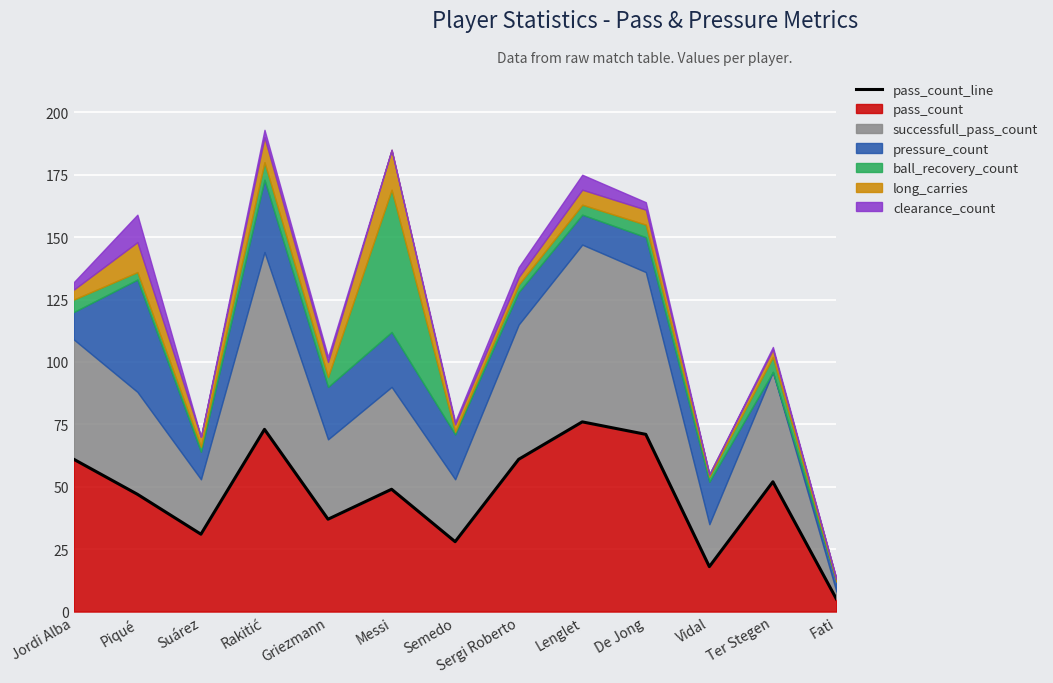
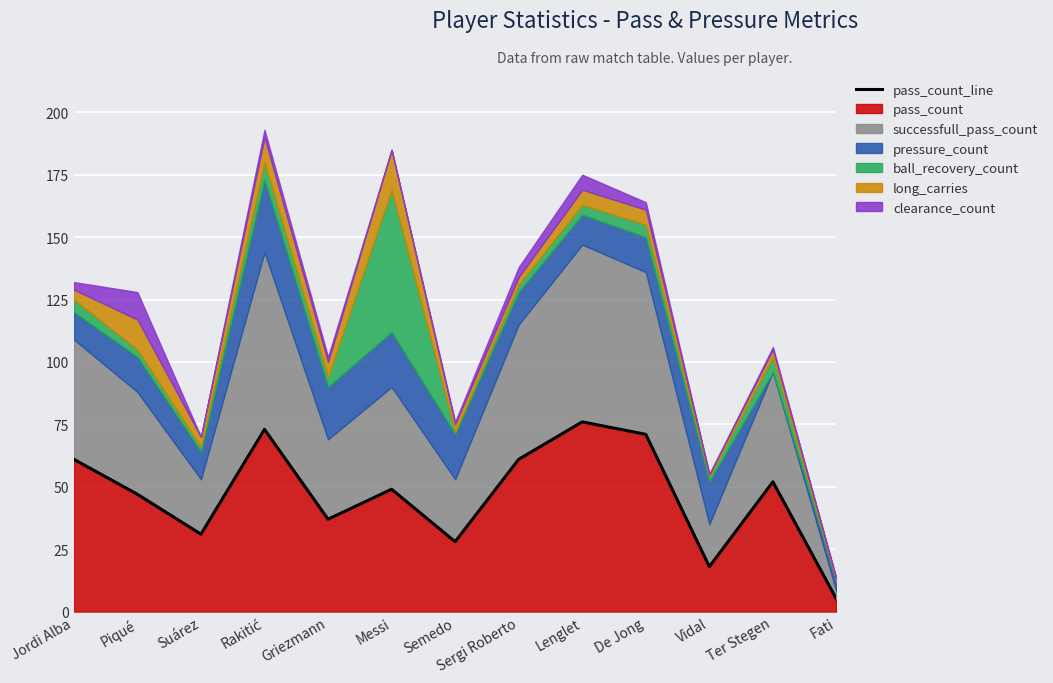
pressure_count, Piqué: 45 -> 14
